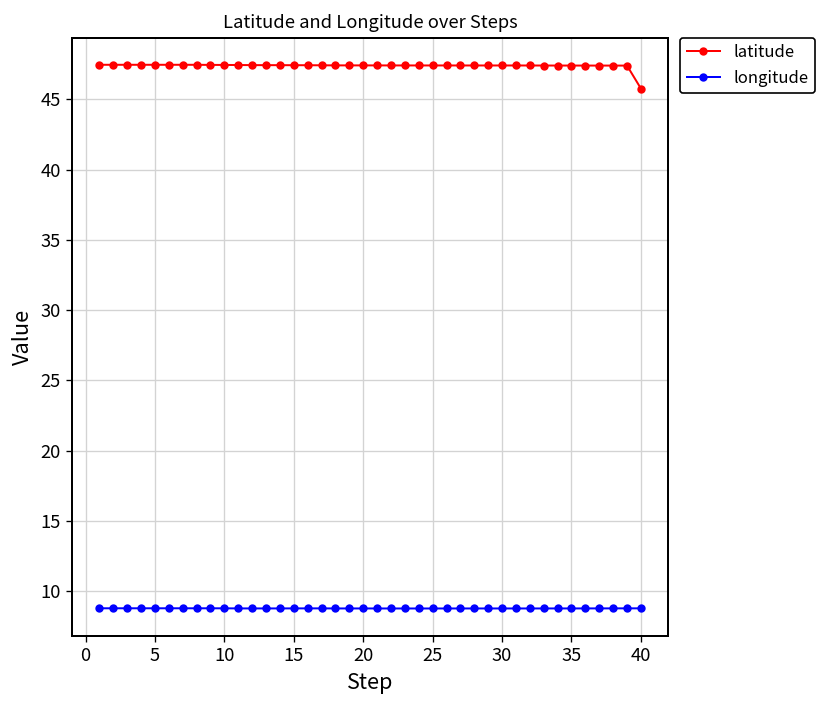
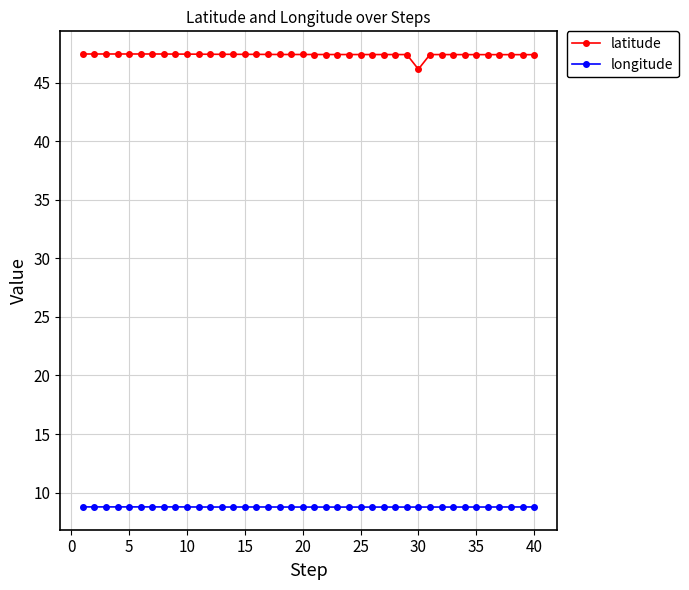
latitude, 30: 47.4 -> 46.2
latitude, 40: 45.8 -> 47.4
